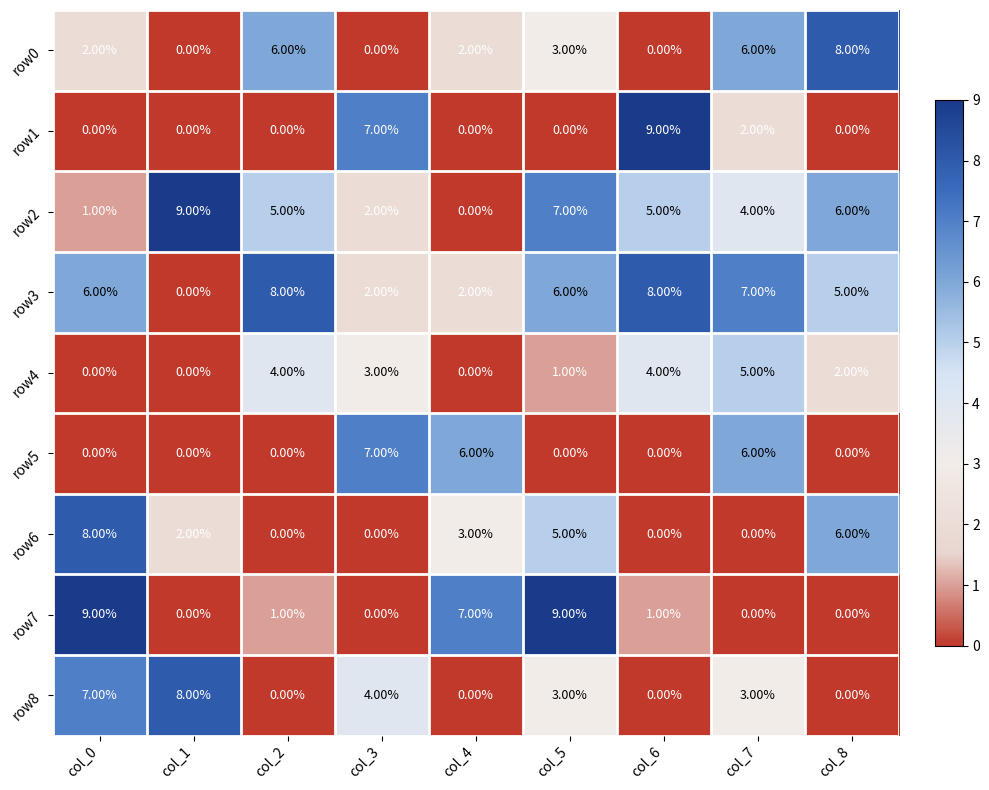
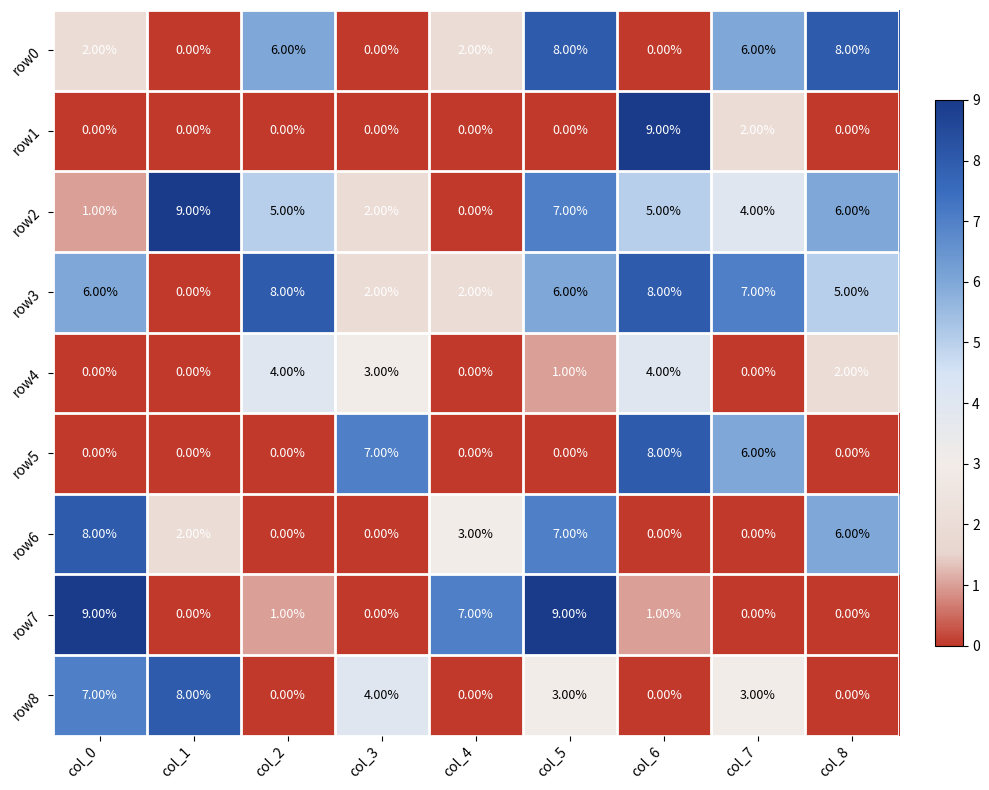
row0, col_5: 3.00% -> 8.00%
row1, col_3: 7.00% -> 0.00%
row4, col_7: 5.00% -> 0.00%
row5, col_4: 6.00% -> 0.00%
row5, col_6: 0.00% -> 8.00%
row6, col_5: 5.00% -> 7.00%
